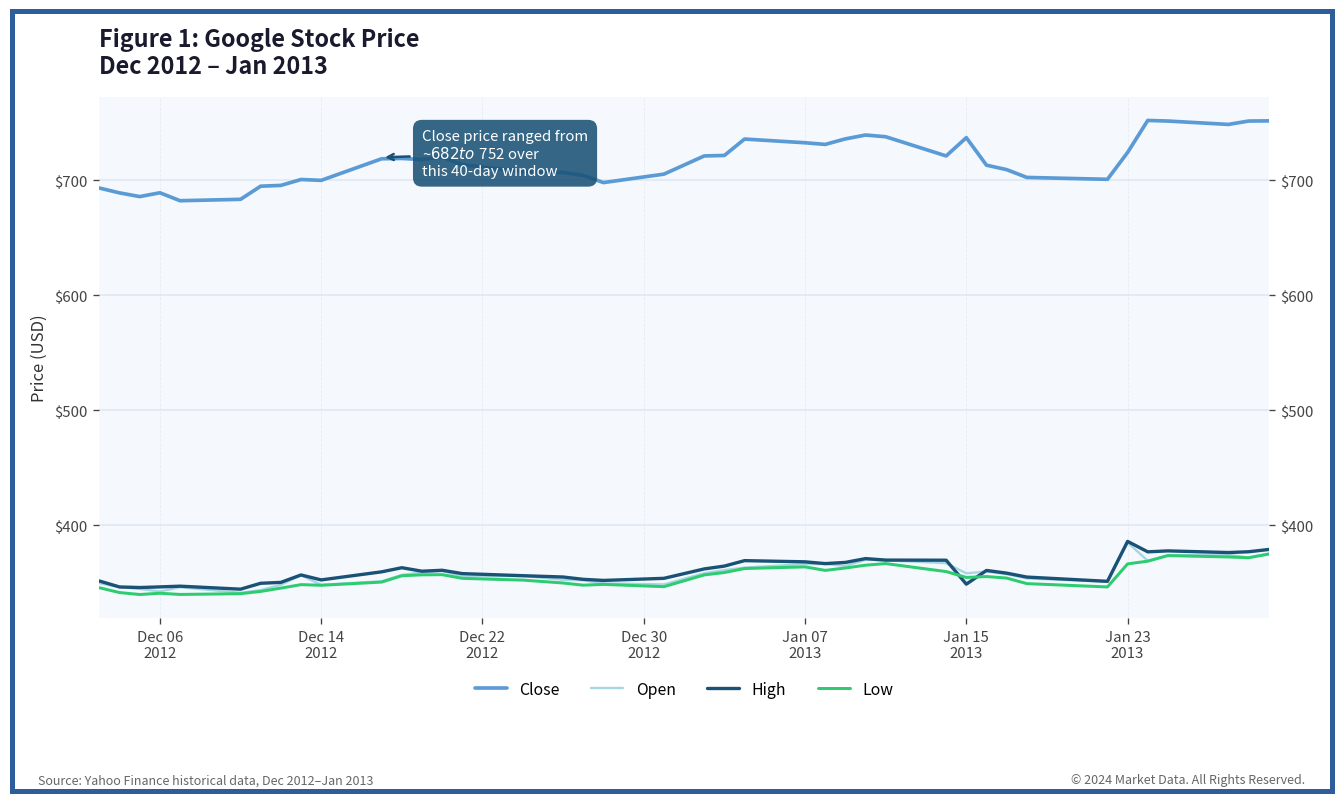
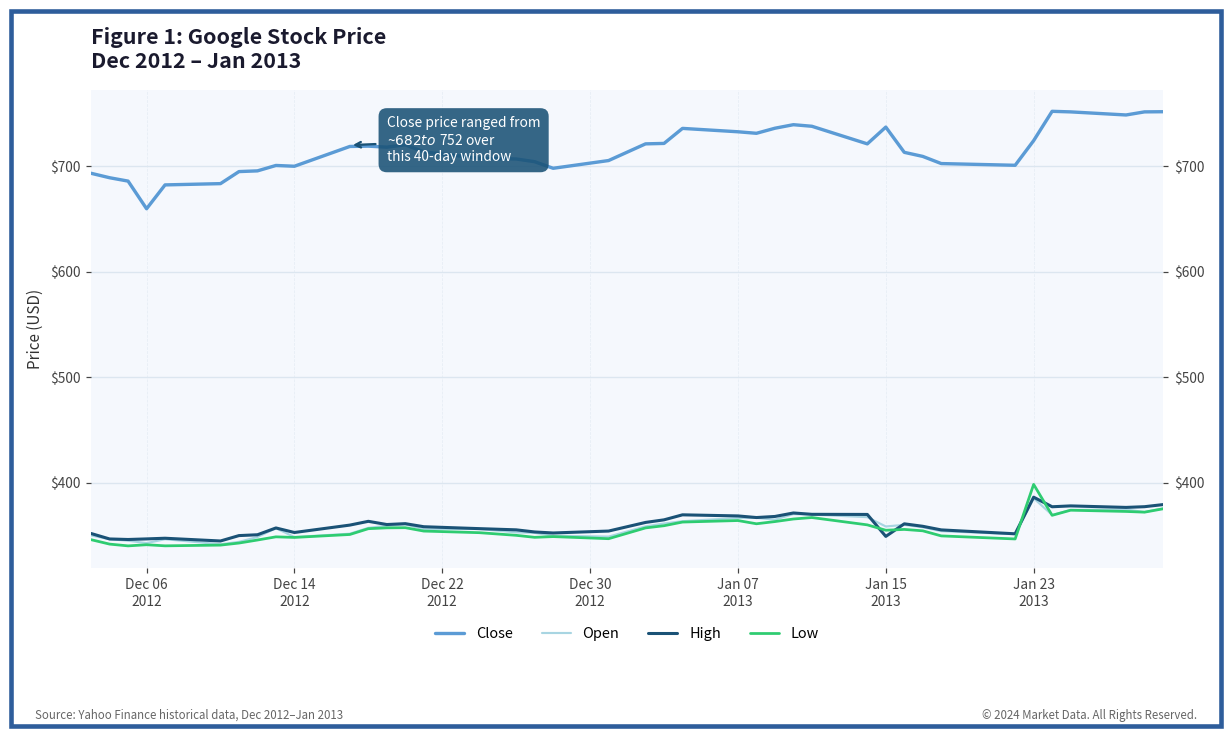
Close, Dec 06 2012: $690 -> $660
Low, Jan 23 2013: $370 -> $400
